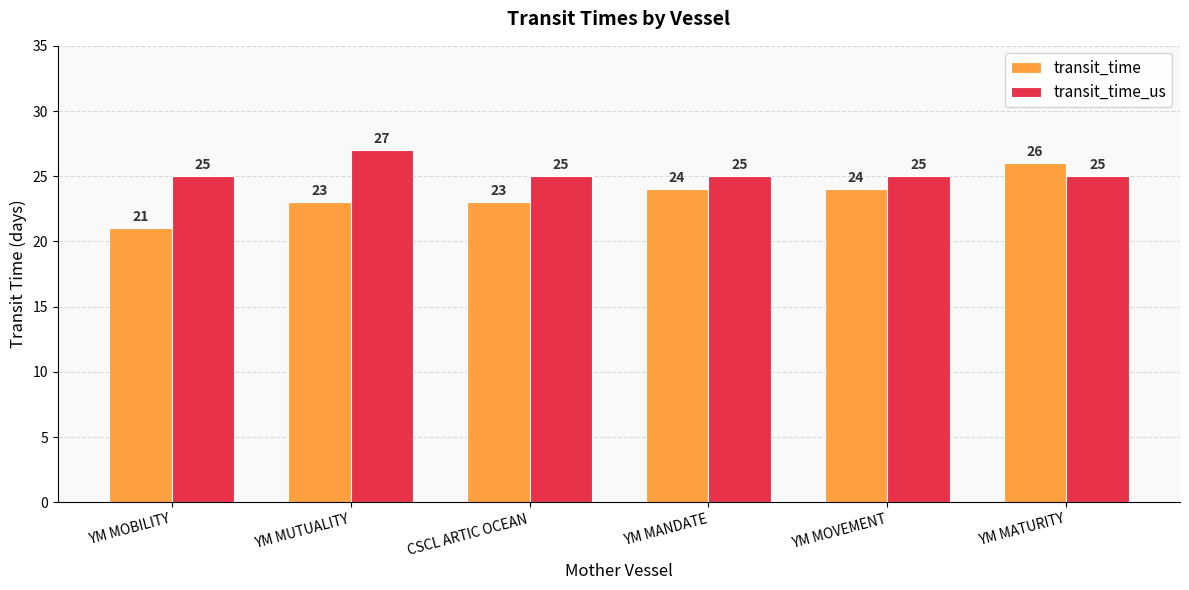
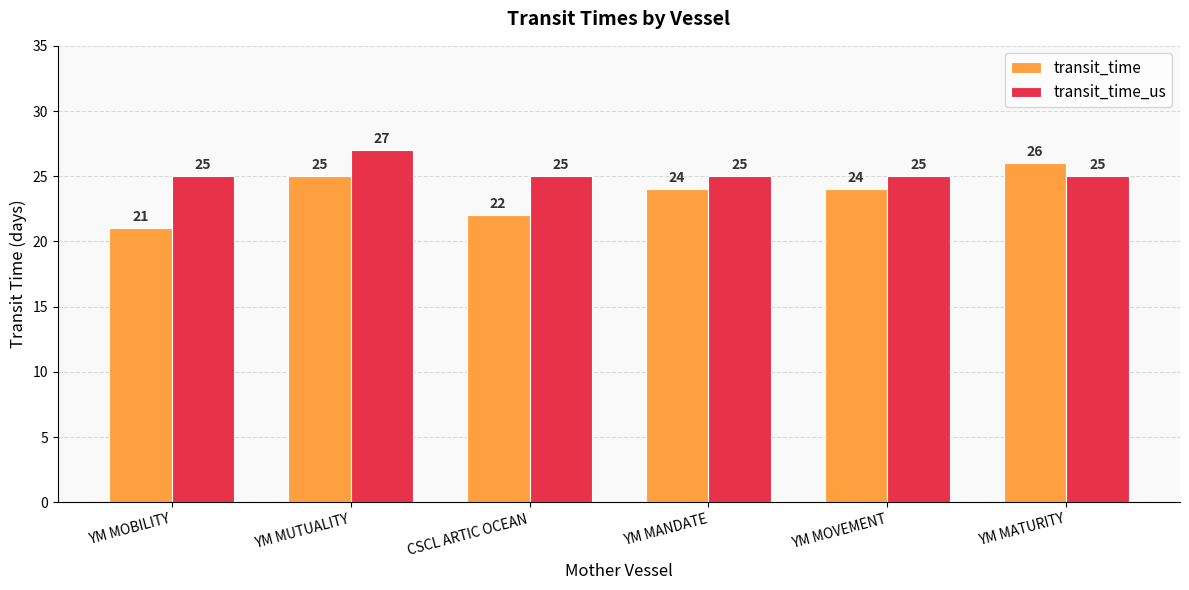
transit_time, YM MUTUALITY: 23 -> 25
transit_time, CSCL ARTIC OCEAN: 23 -> 22
